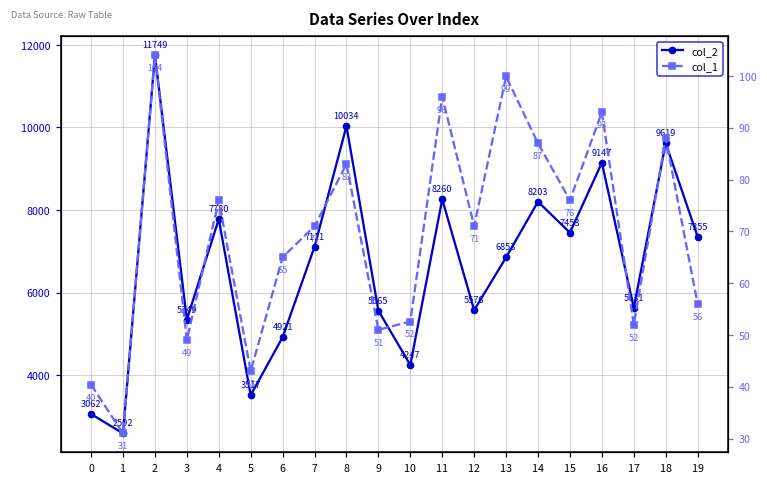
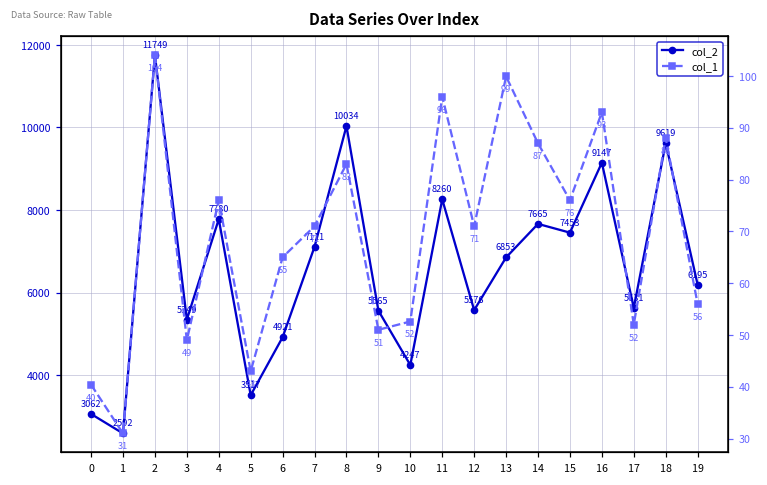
col_2, 14: 8203 -> 7665
col_2, 19: 7355 -> 6195
